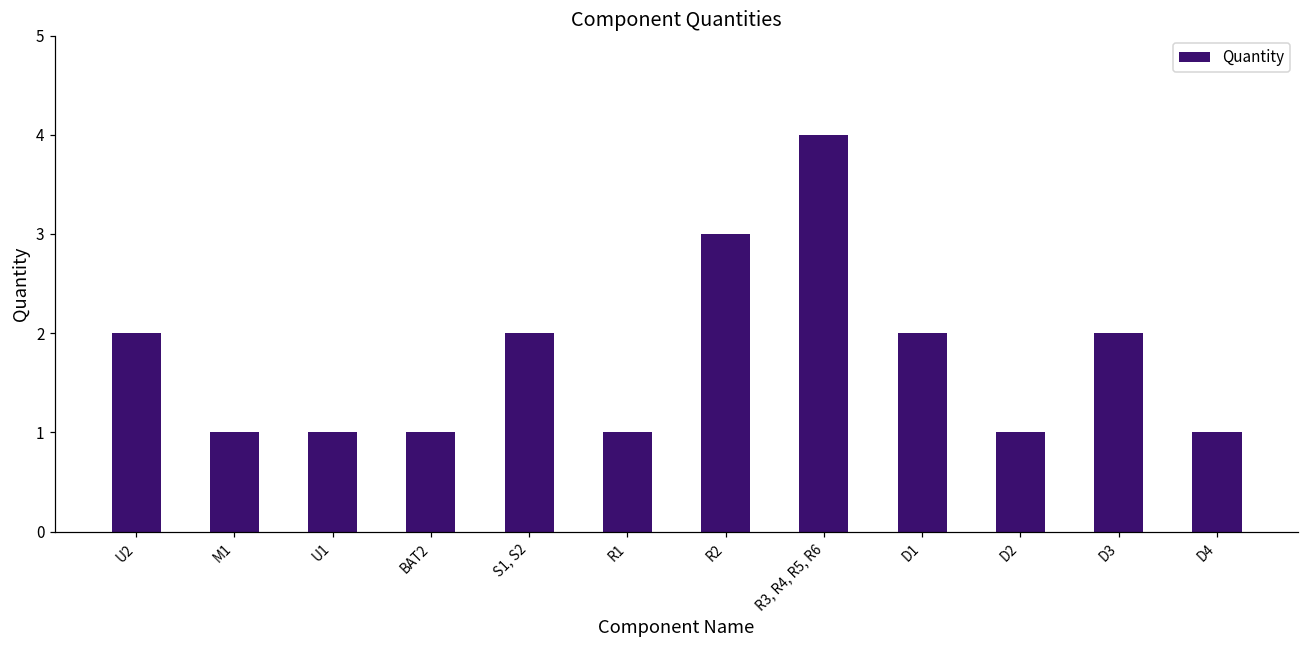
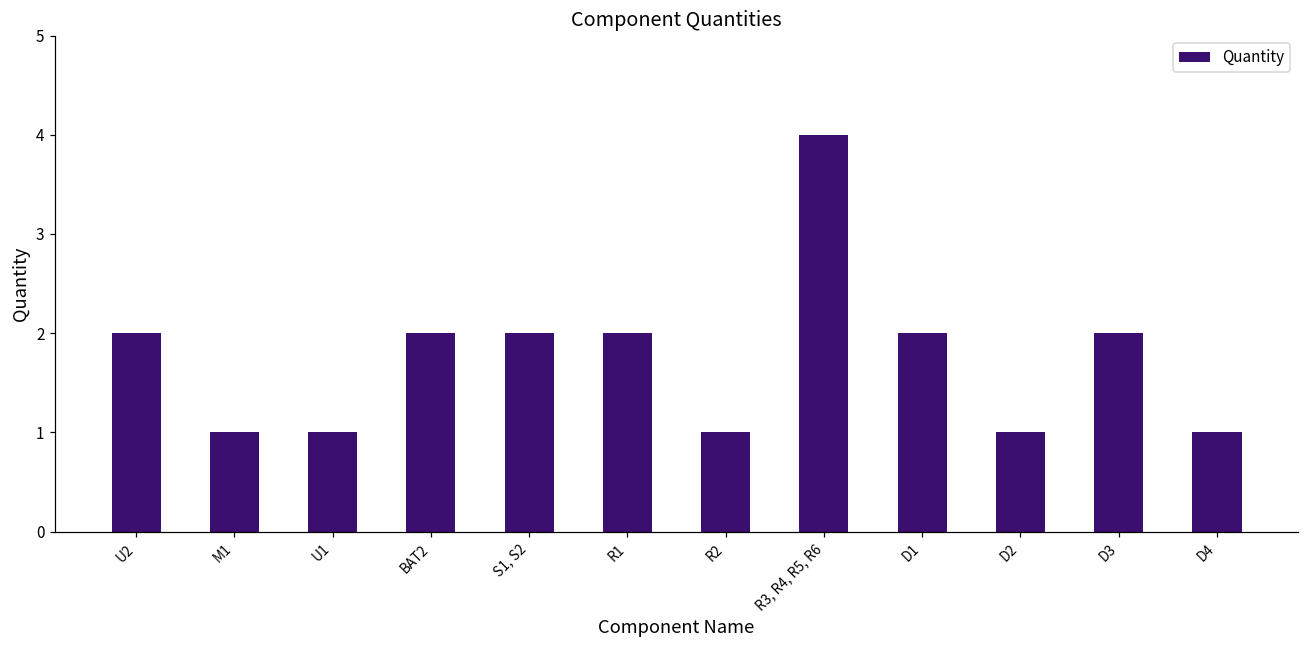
BAT2: 1 -> 2
R1: 1 -> 2
R2: 3 -> 1
